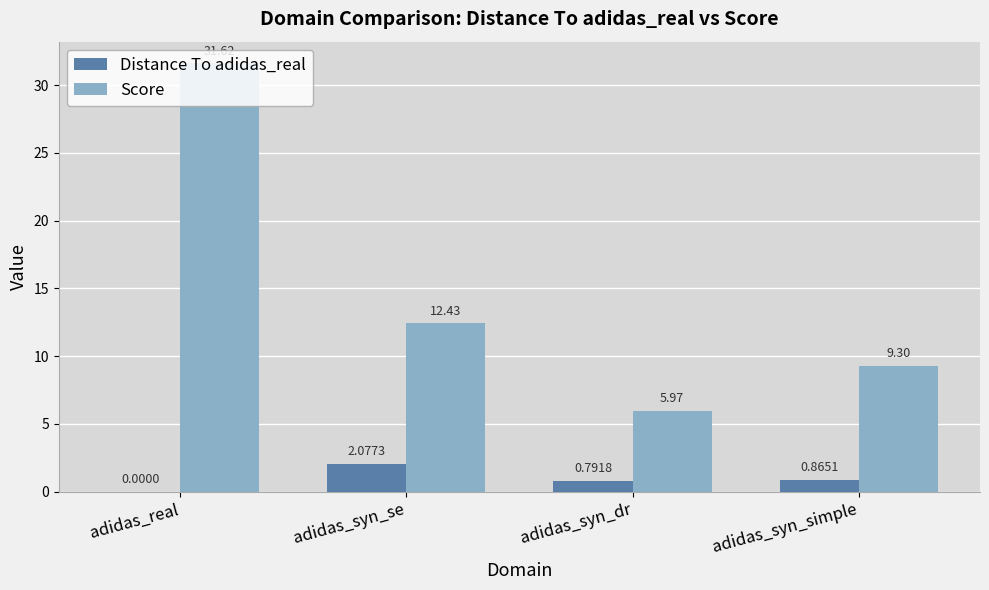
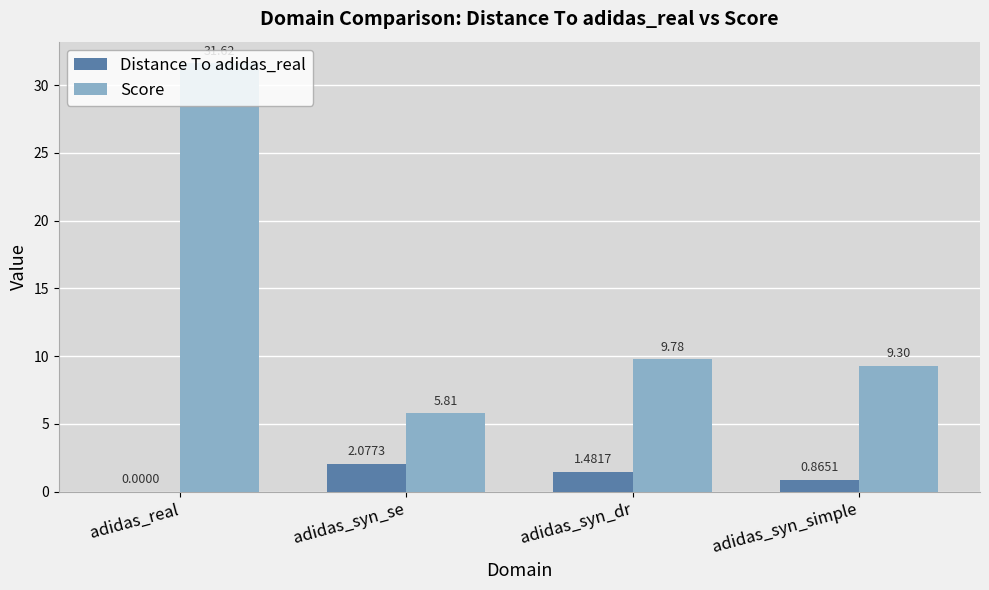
Score, adidas_syn_se: 12.43 -> 5.81
Distance To adidas_real, adidas_syn_dr: 0.7918 -> 1.4817
Score, adidas_syn_dr: 5.97 -> 9.78
